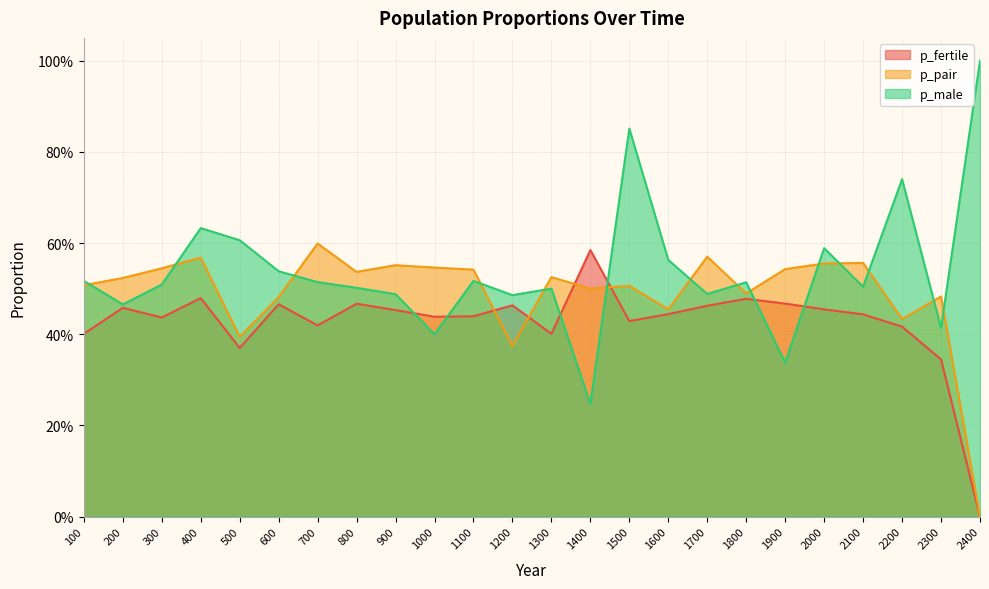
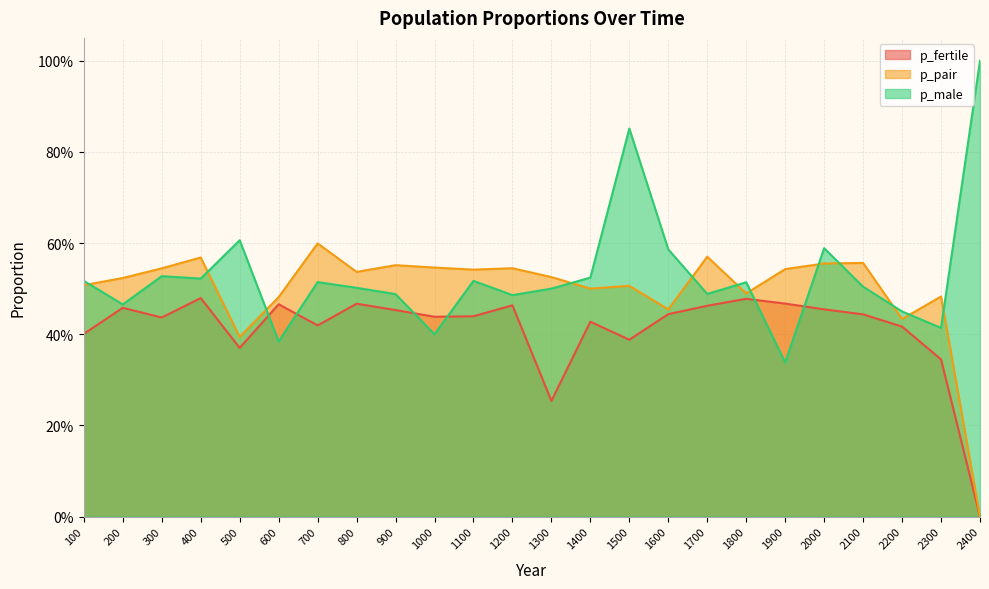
p_male, 300: 51% -> 53%
p_male, 400: 63% -> 52%
p_male, 600: 54% -> 38%
p_pair, 1200: 37% -> 54%
p_fertile, 1300: 40% -> 25%
p_fertile, 1400: 58% -> 43%
p_male, 1400: 25% -> 52%
p_fertile, 1500: 43% -> 39%
p_male, 1600: 56% -> 59%
p_male, 2200: 74% -> 45%
